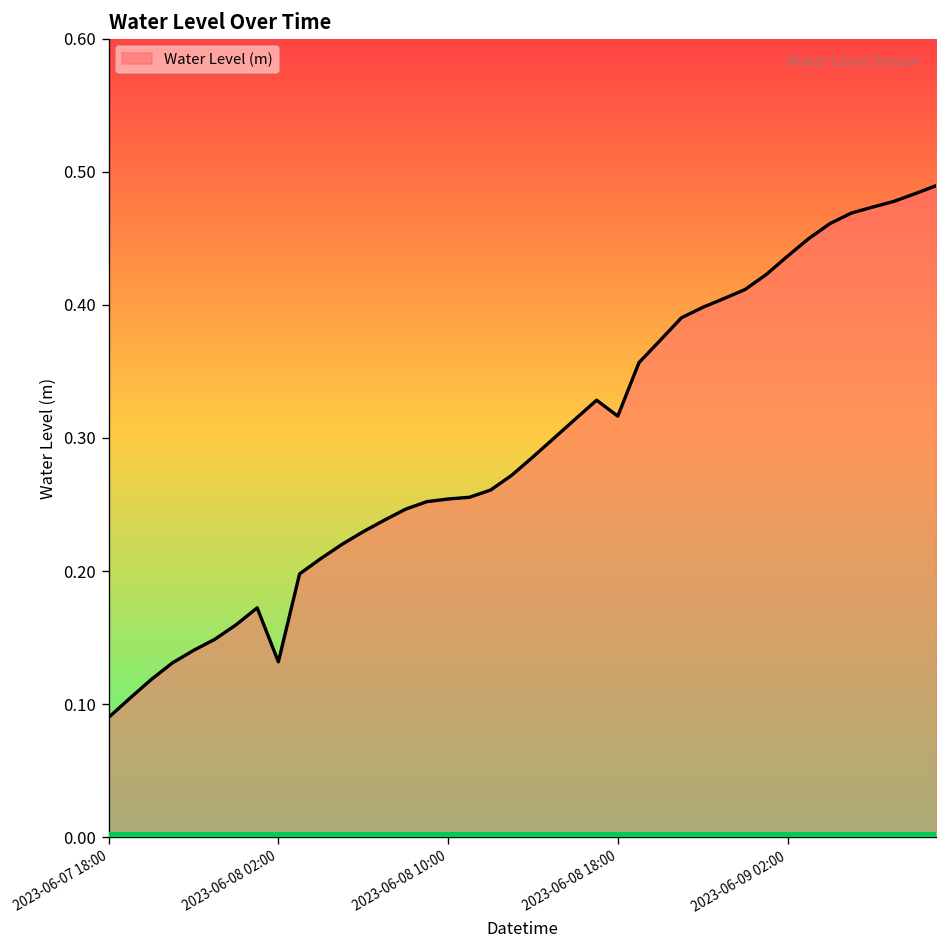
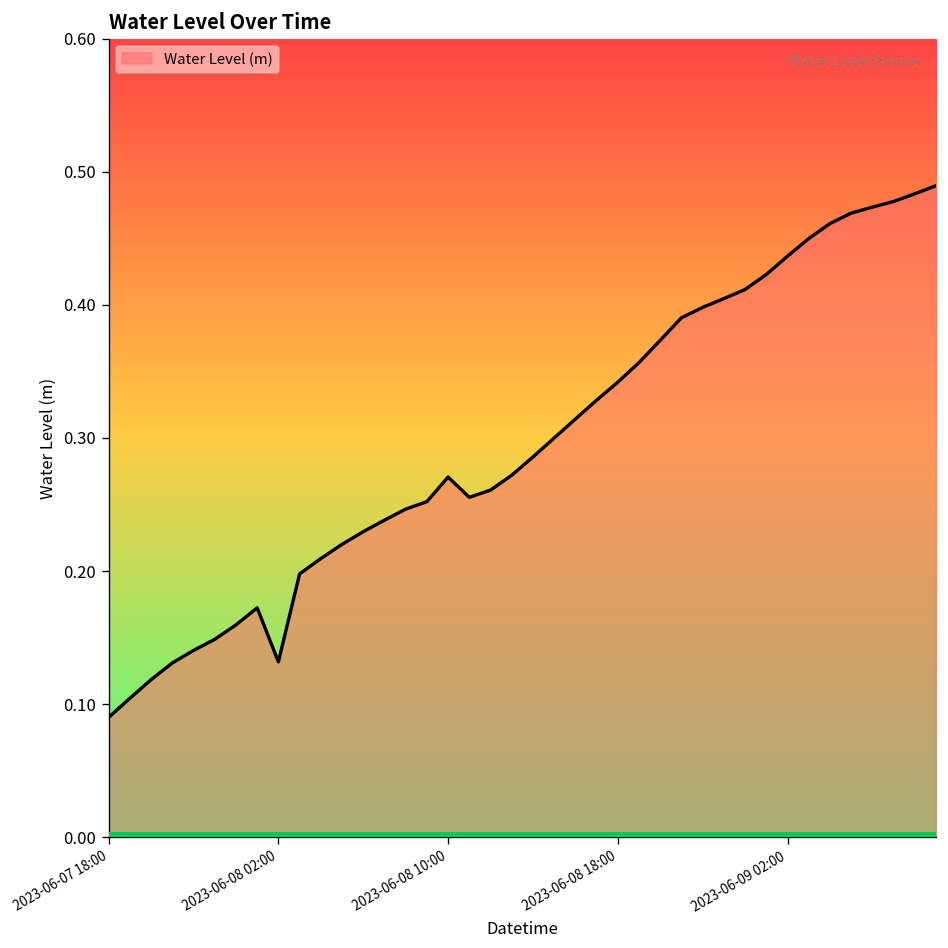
2023-06-08 10:00: 0.254 -> 0.271
2023-06-08 18:00: 0.316 -> 0.342
